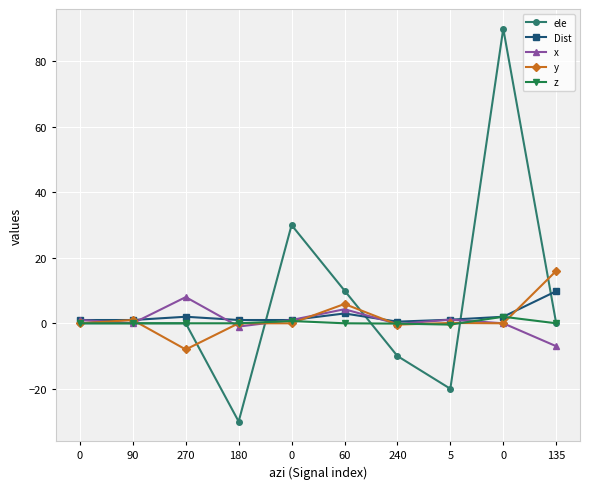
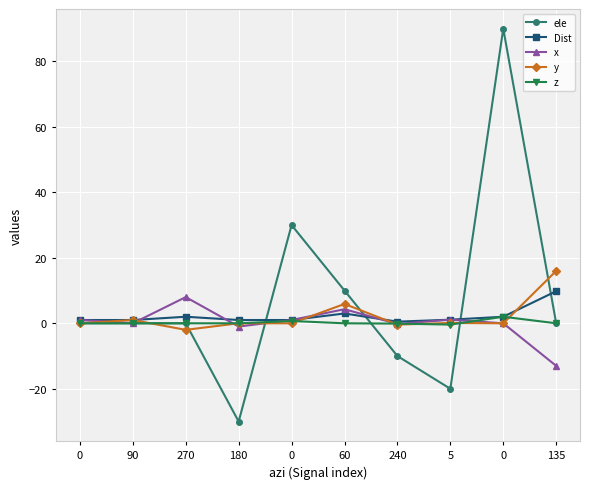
y, 270: -8 -> -2
x, 135: -7 -> -13
